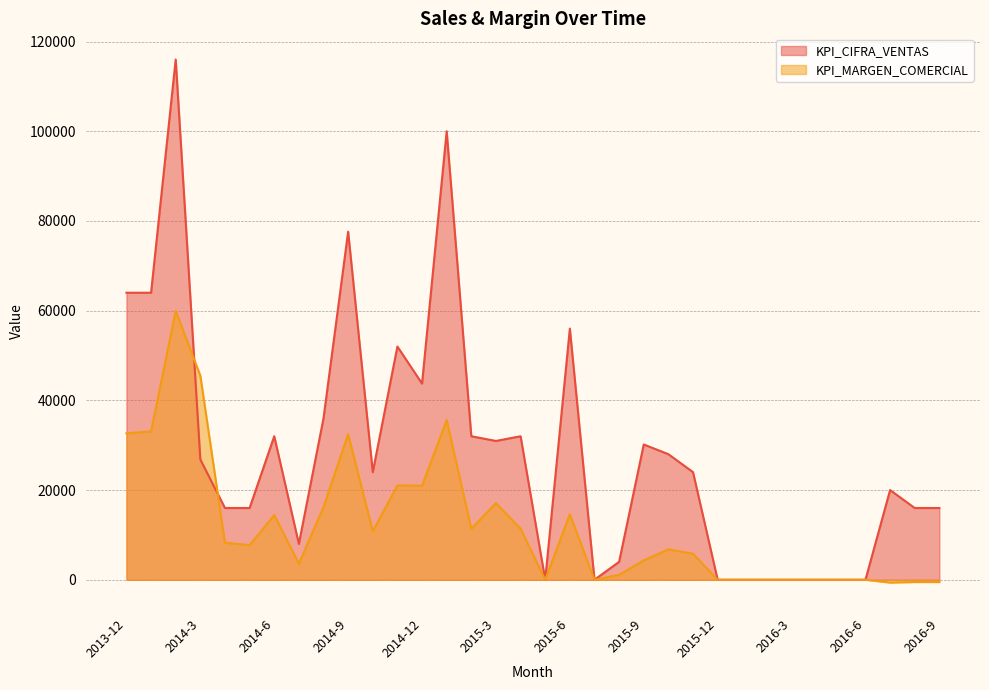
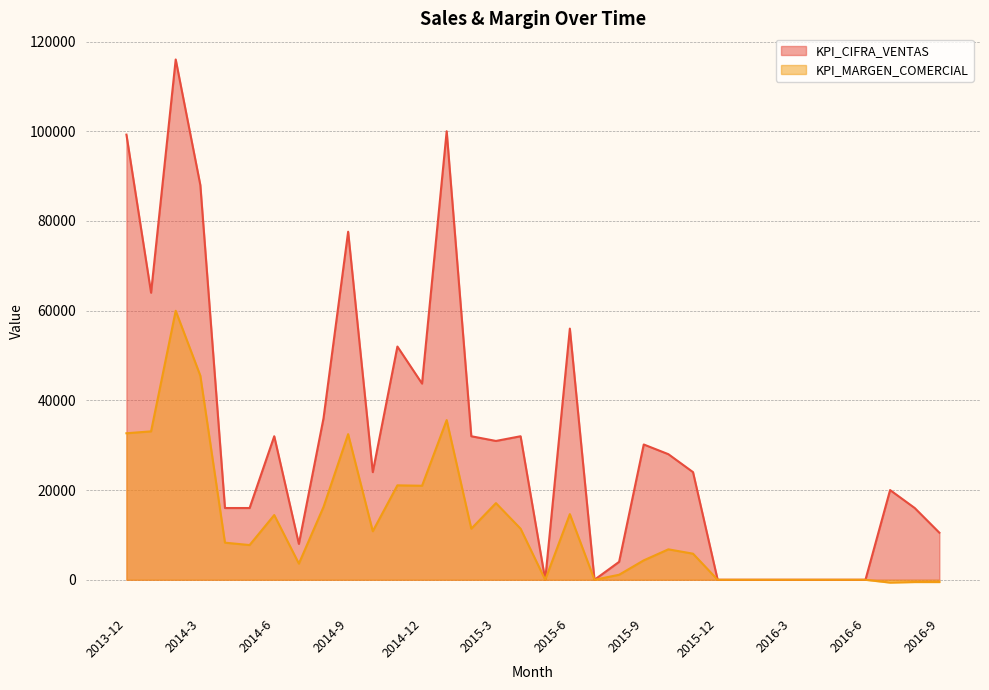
KPI_CIFRA_VENTAS, 2013-12: 64000 -> 99000
KPI_CIFRA_VENTAS, 2014-3: 27000 -> 88000
KPI_CIFRA_VENTAS, 2016-9: 16000 -> 10000
